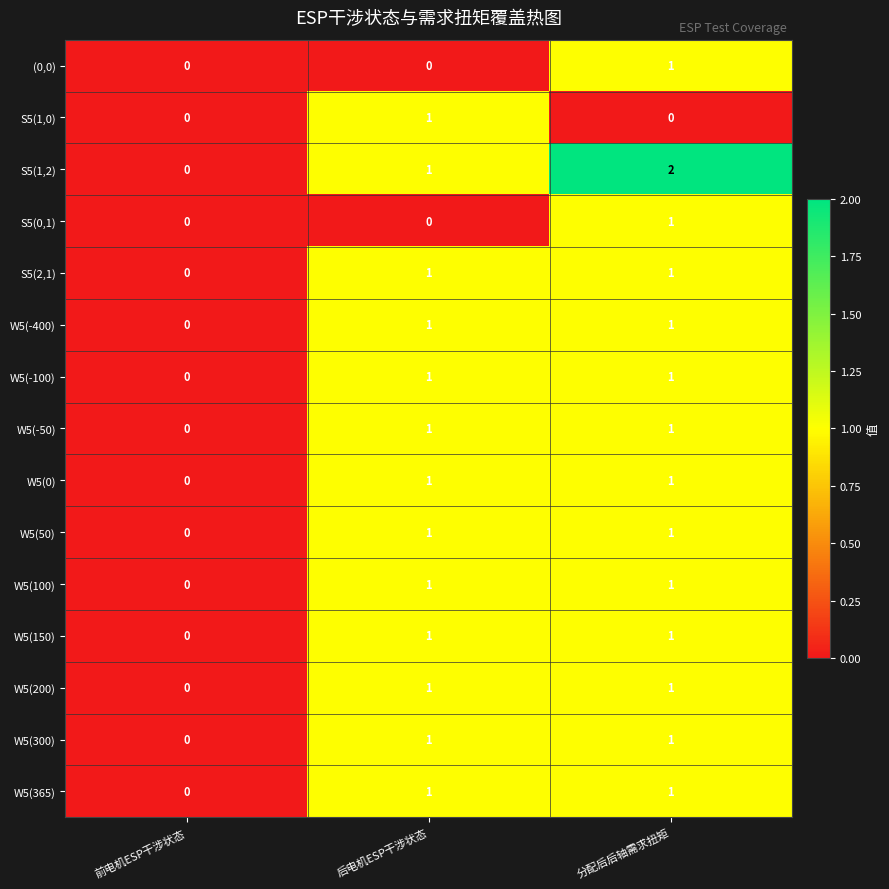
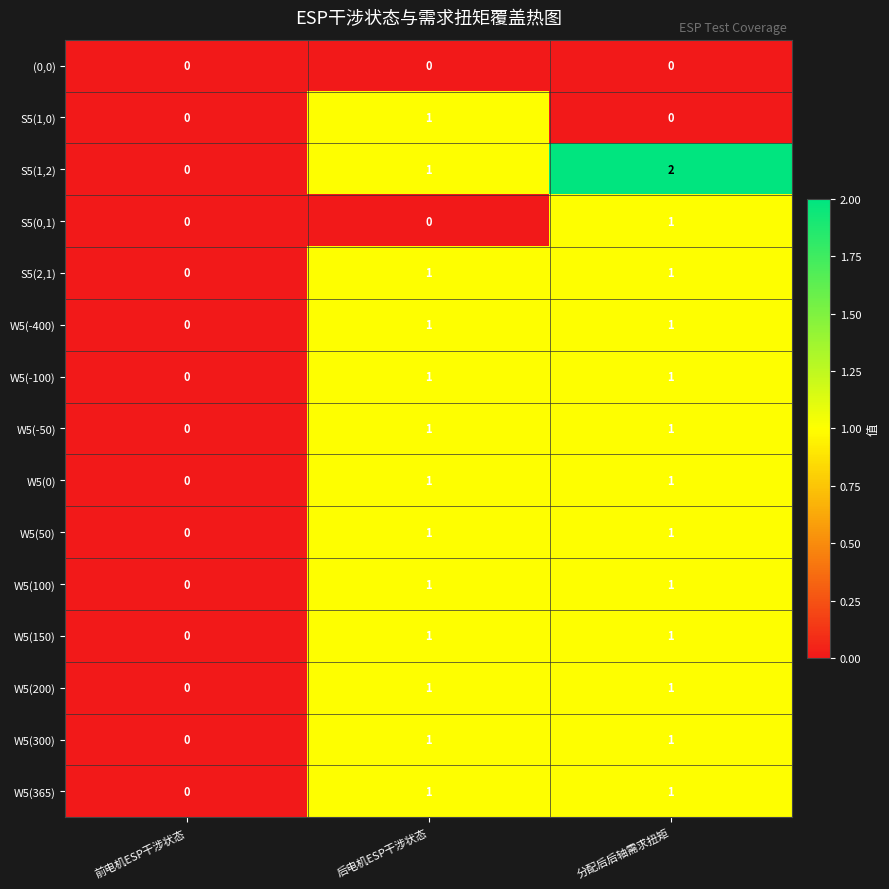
(0,0), 分配后后轴需求扭矩: 1 -> 0
